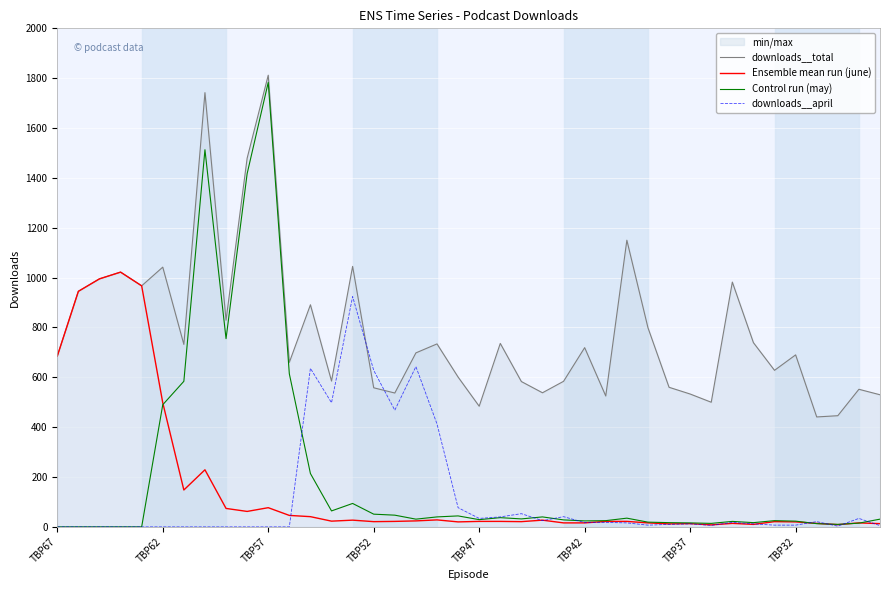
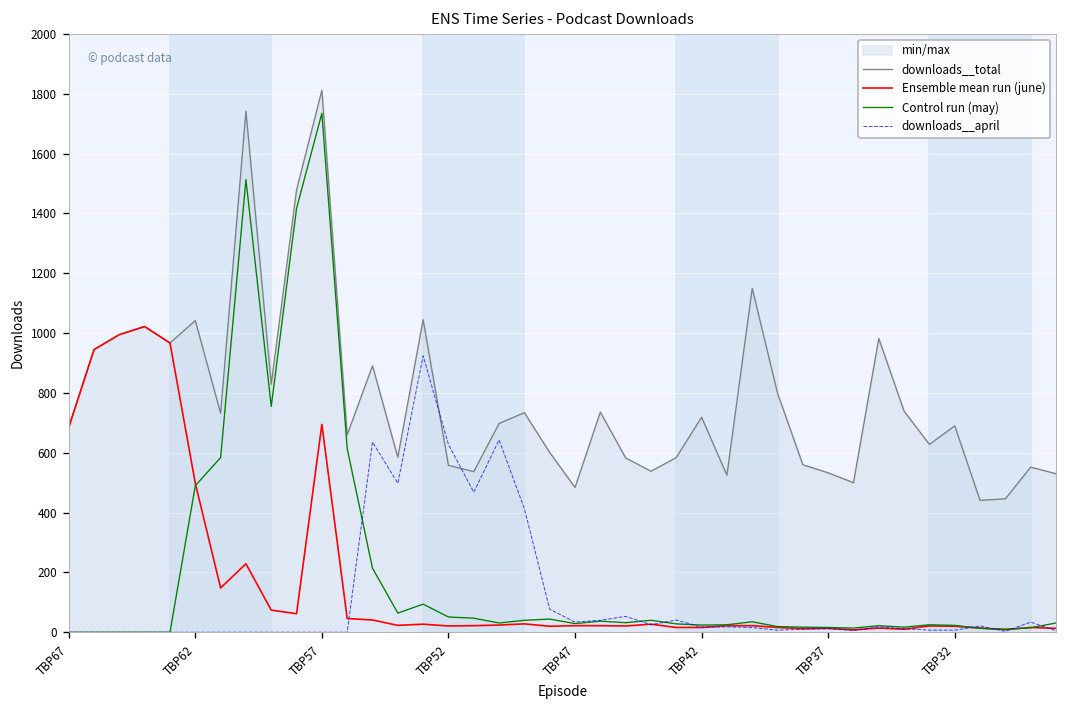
Ensemble mean run (june), TBP57: 80 -> 700
Control run (may), TBP57: 1780 -> 1740
